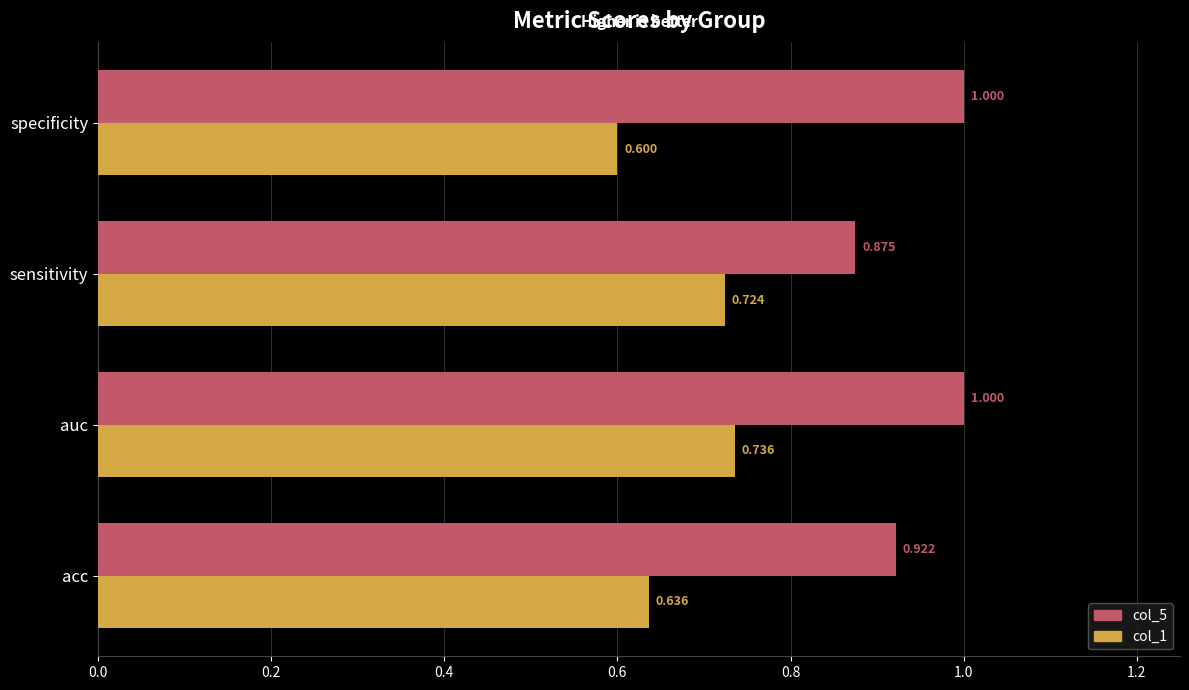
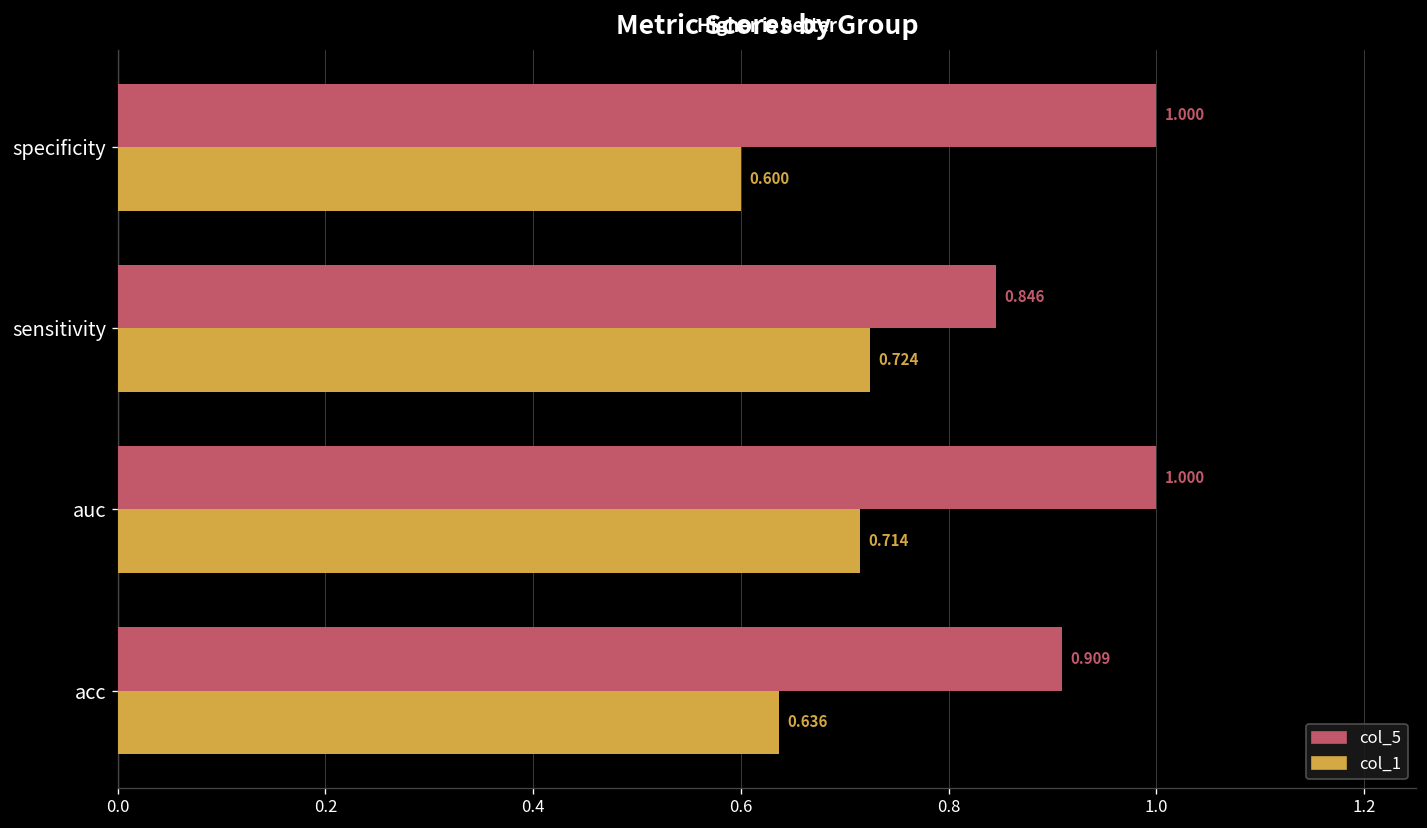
col_5, sensitivity: 0.875 -> 0.846
col_1, auc: 0.736 -> 0.714
col_5, acc: 0.922 -> 0.909
